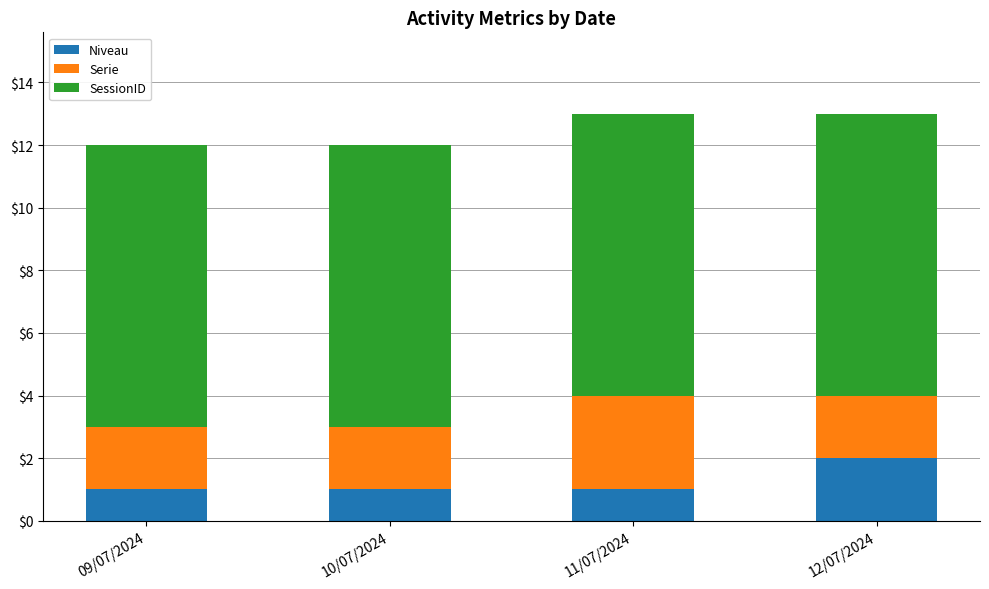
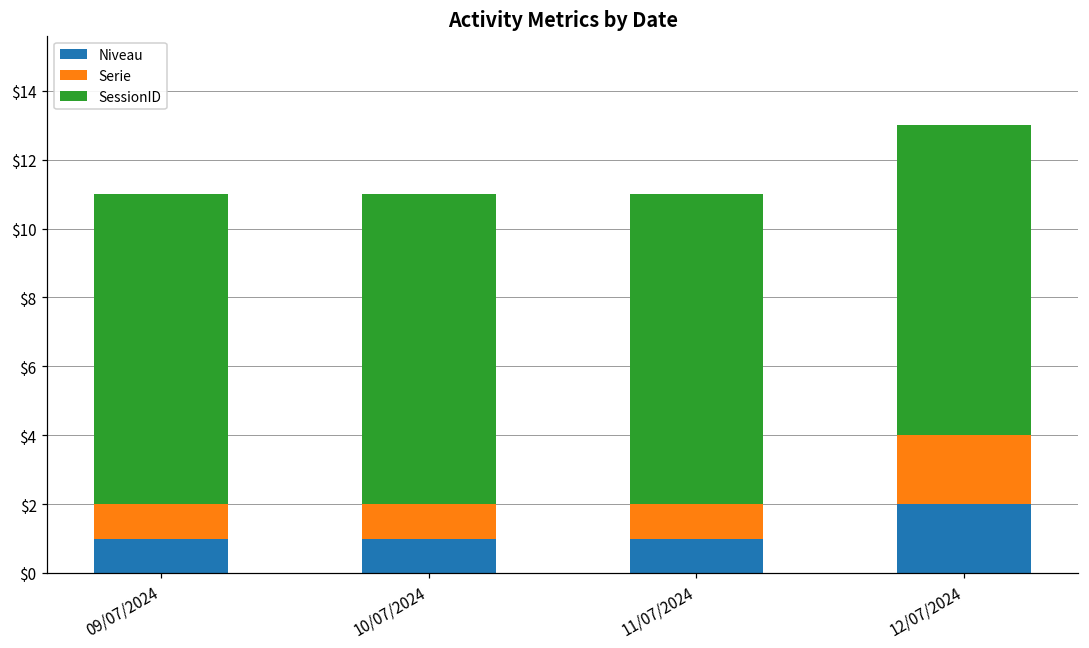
Serie, 09/07/2024: $2 -> $1
Serie, 10/07/2024: $2 -> $1
Serie, 11/07/2024: $3 -> $1
